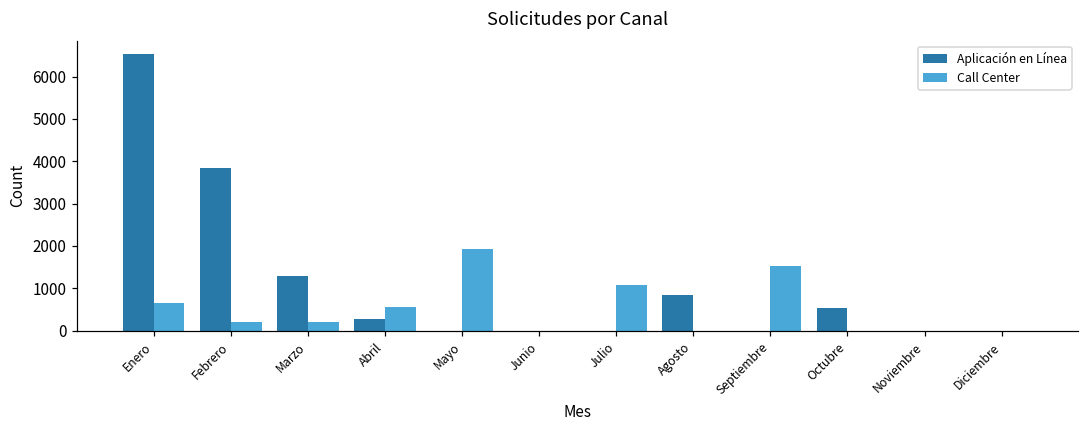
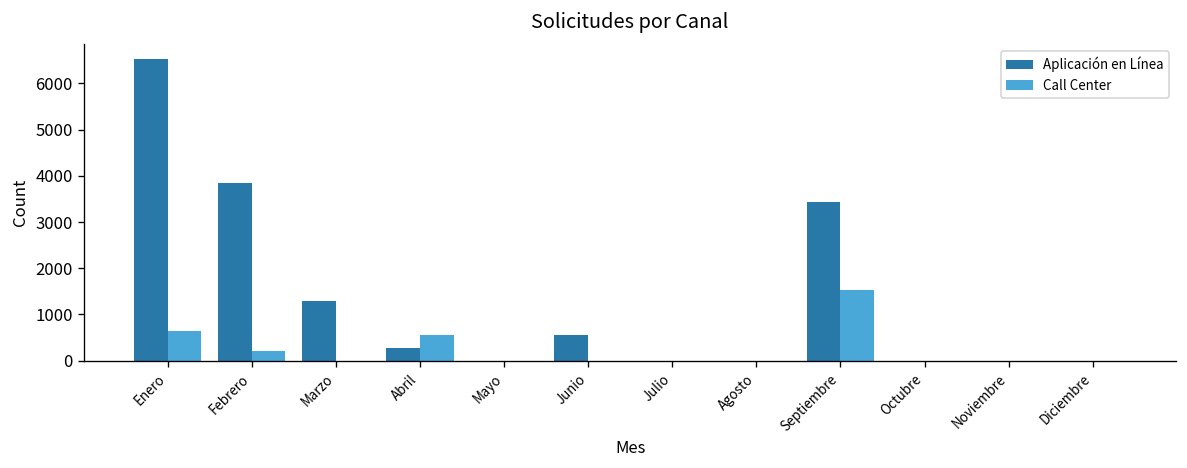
Call Center, Marzo: 200 -> 0
Call Center, Mayo: 1900 -> 0
Aplicación en Línea, Junio: 0 -> 600
Call Center, Julio: 1100 -> 0
Aplicación en Línea, Agosto: 800 -> 0
Aplicación en Línea, Septiembre: 0 -> 3400
Aplicación en Línea, Octubre: 500 -> 0
